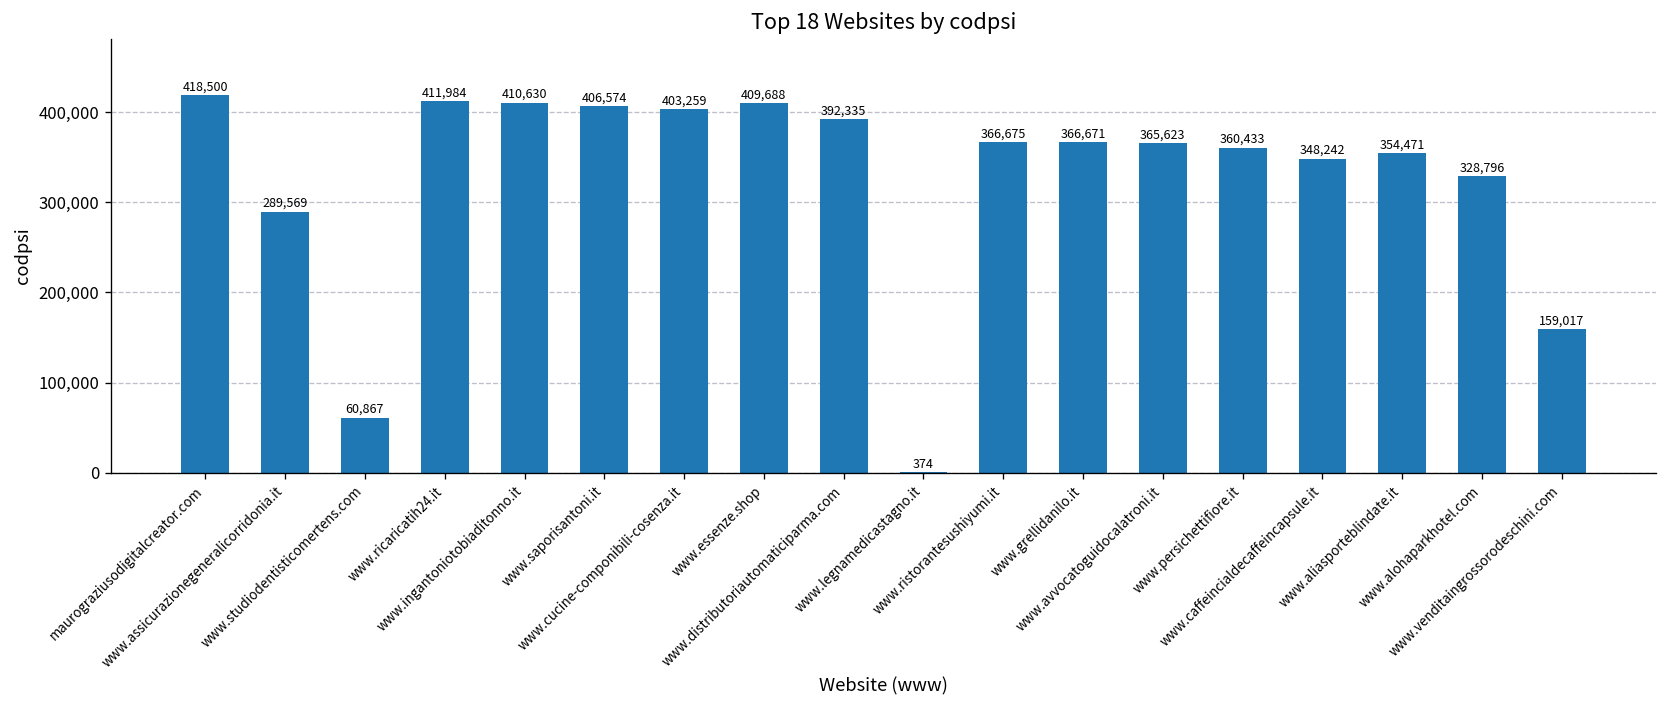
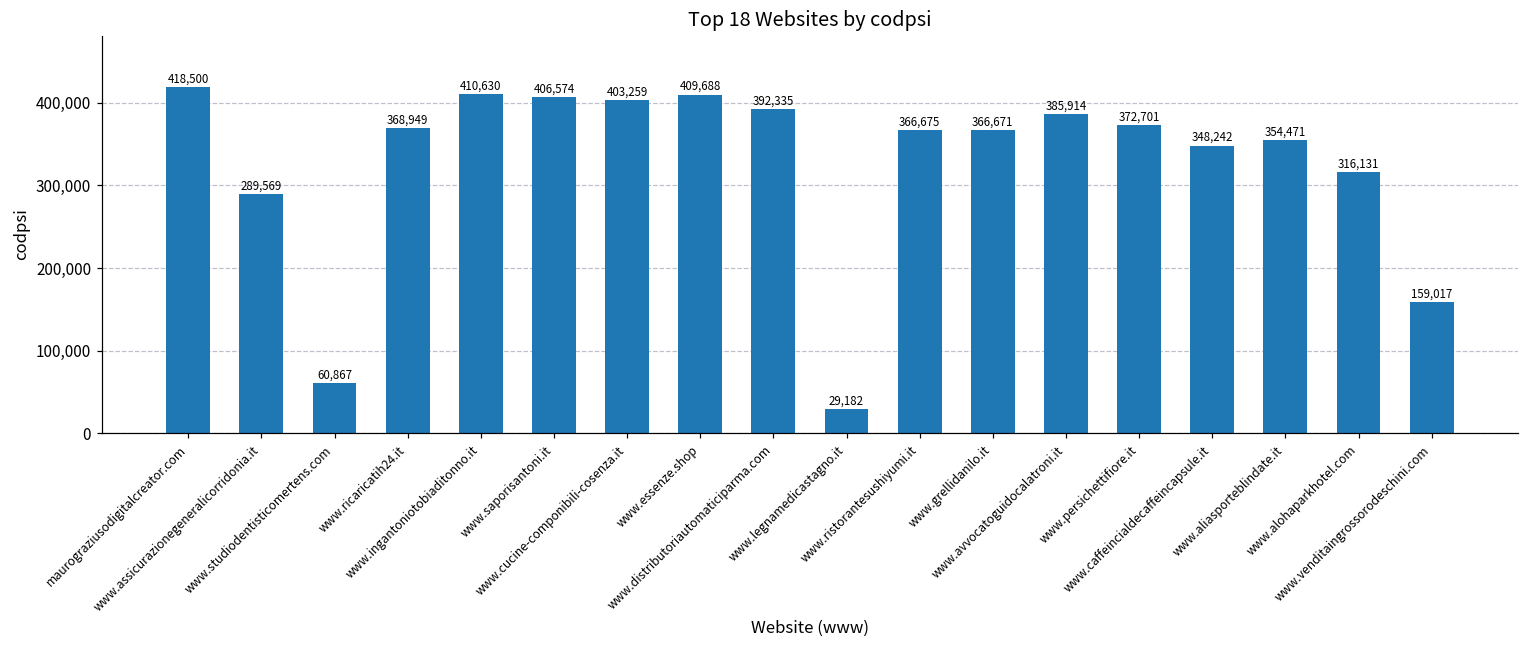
www.ricaricatih24.it: 411,984 -> 368,949
www.legnamedicastagno.it: 374 -> 29,182
www.avvocatoguidocalatroni.it: 365,623 -> 385,914
www.persichettifiore.it: 360,433 -> 372,701
www.alohaparkhotel.com: 328,796 -> 316,131
